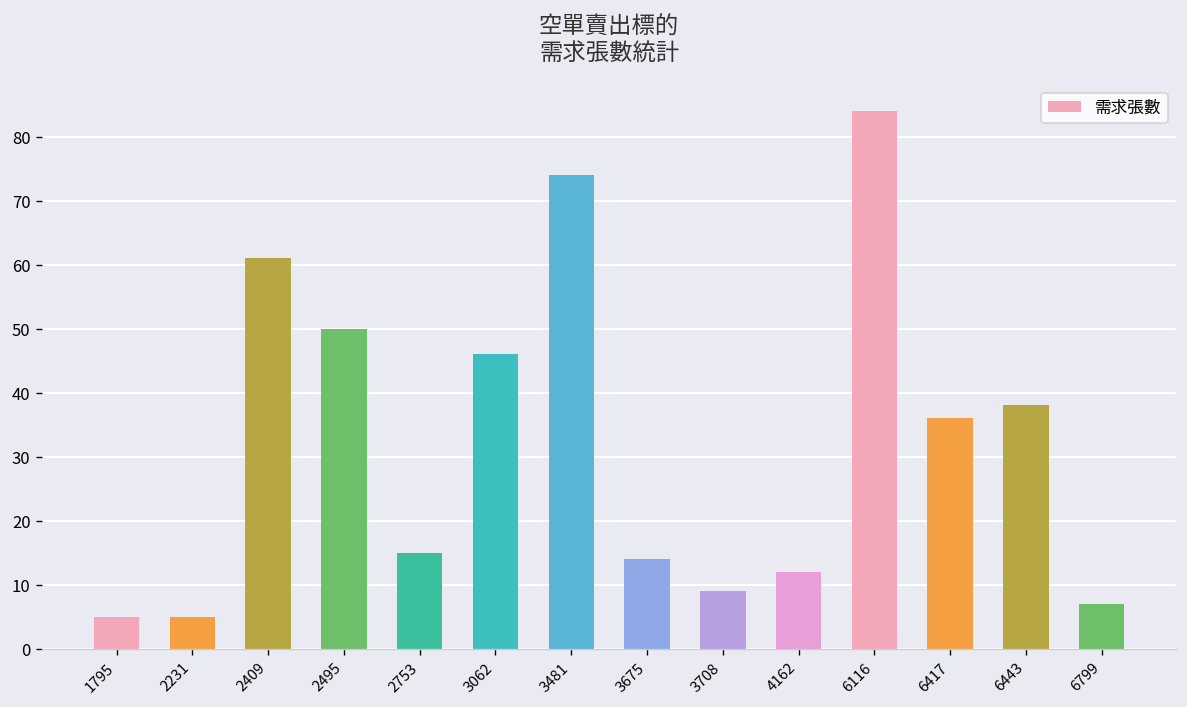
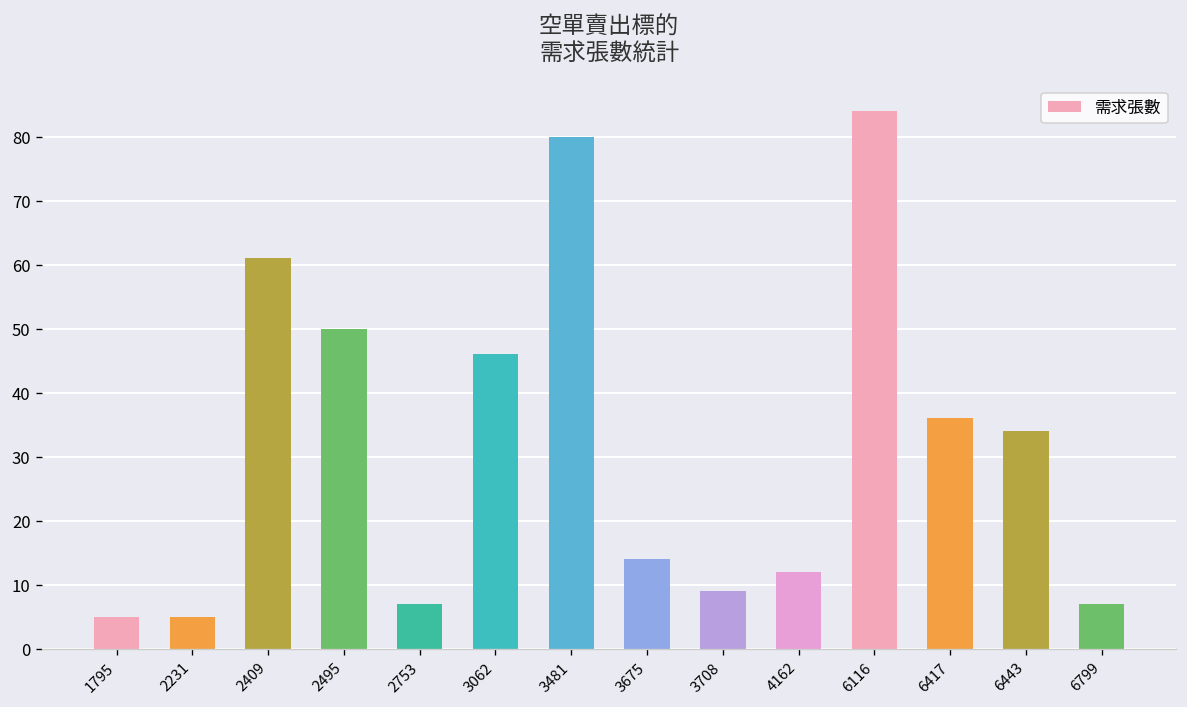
2753: 15 -> 7
3481: 74 -> 80
6443: 38 -> 34
